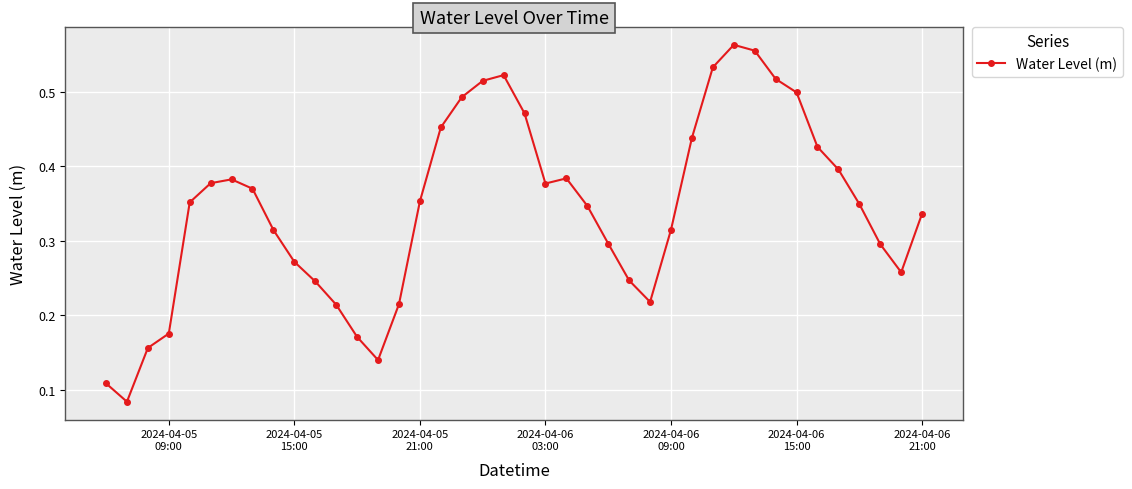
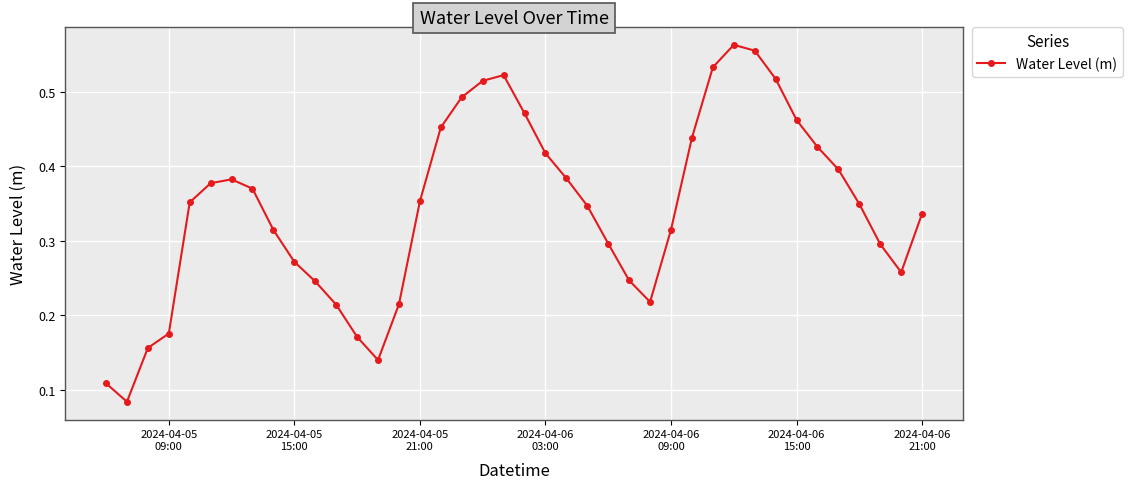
2024-04-06 03:00: 0.38 -> 0.42
2024-04-06 15:00: 0.50 -> 0.46
